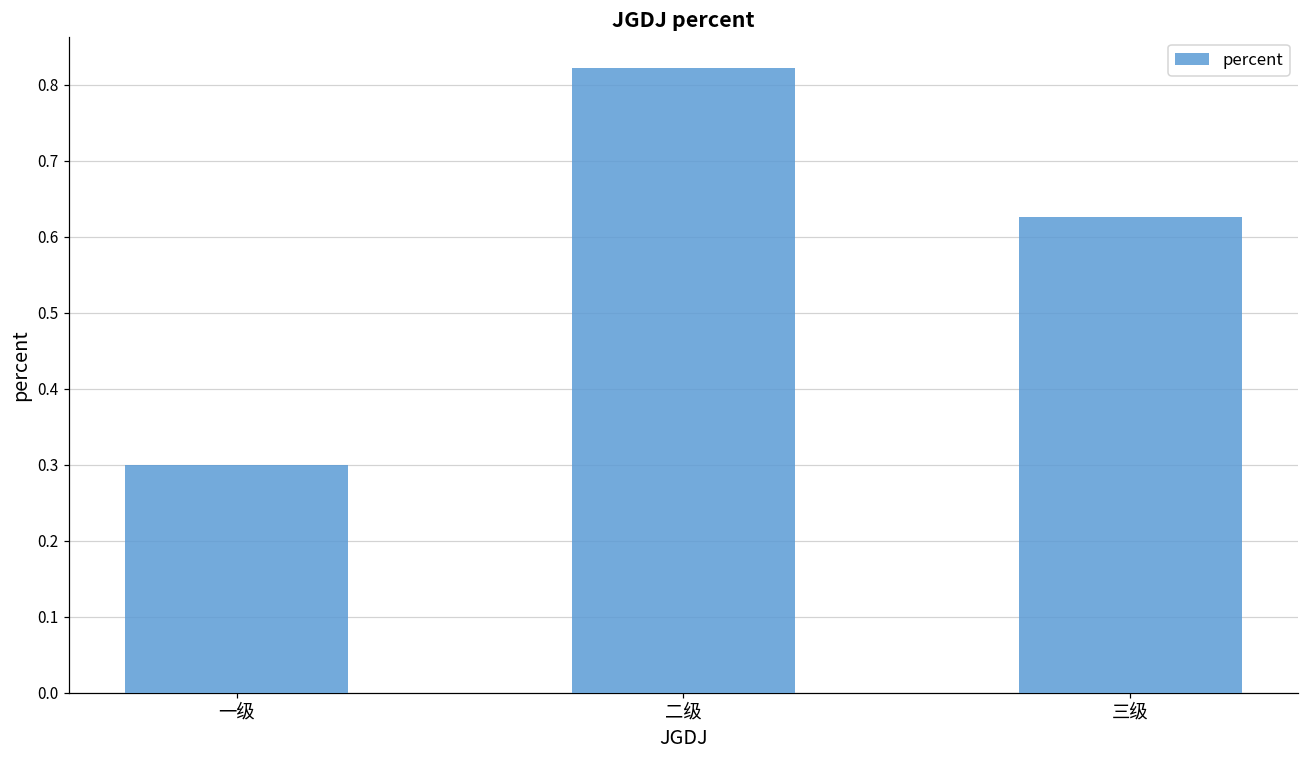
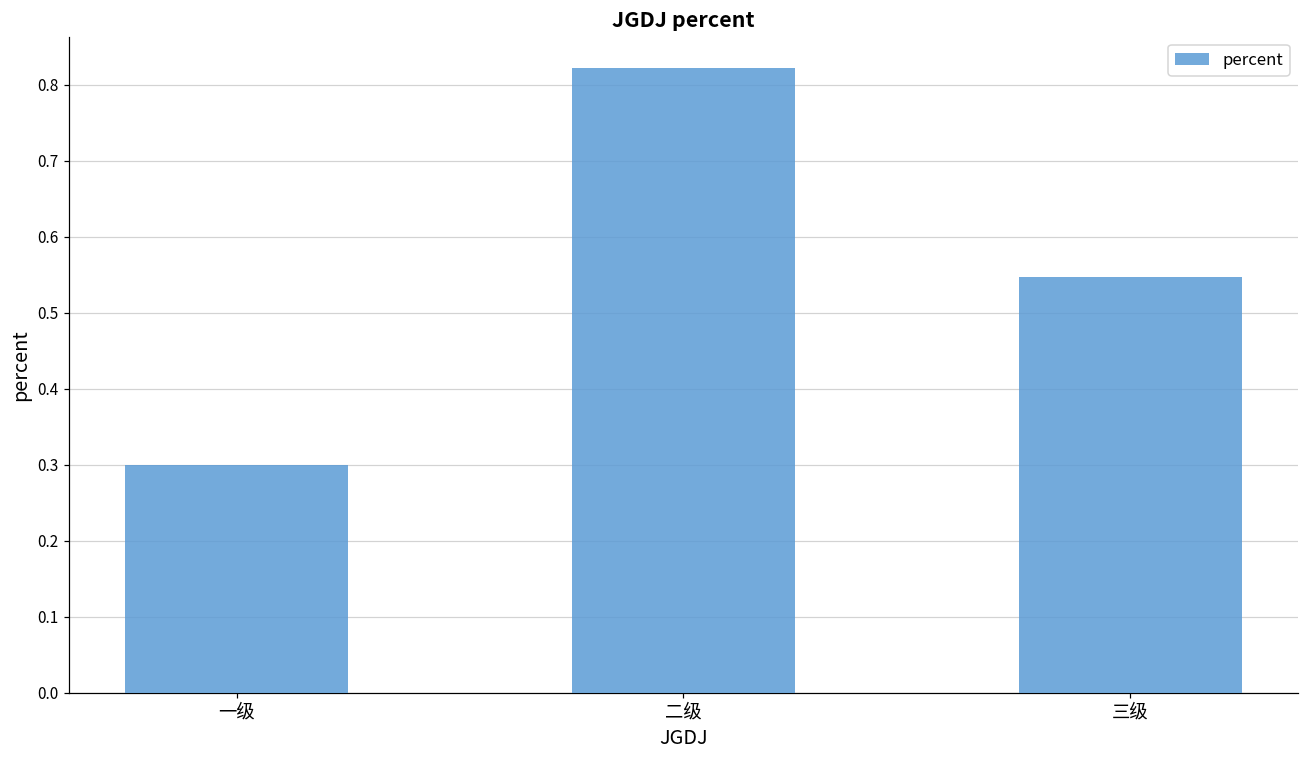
三级: 0.63 -> 0.55
